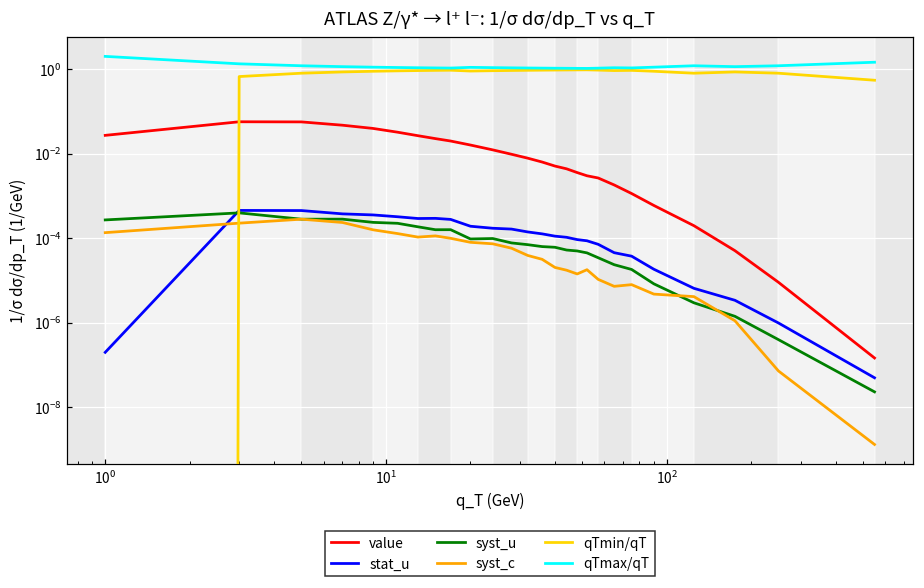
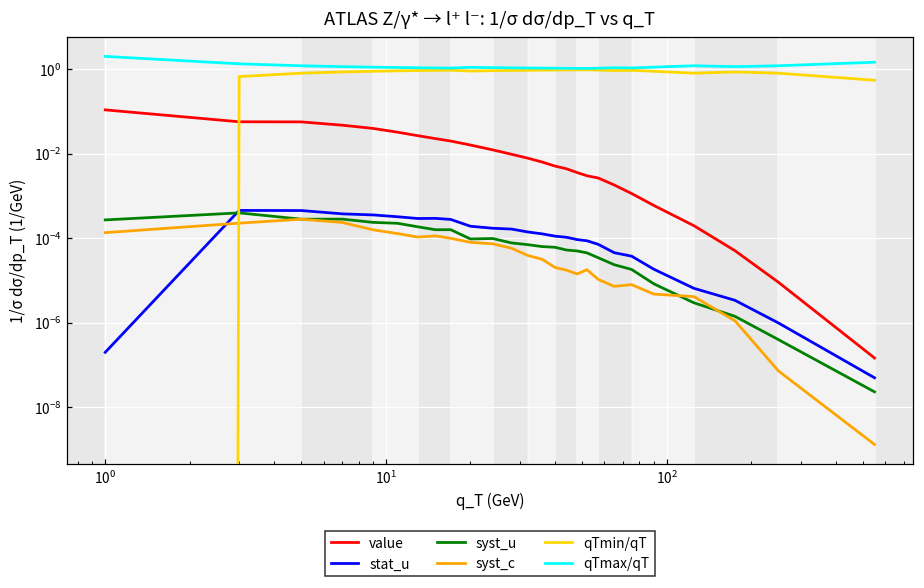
value, 10^0: 0.03 -> 0.11
